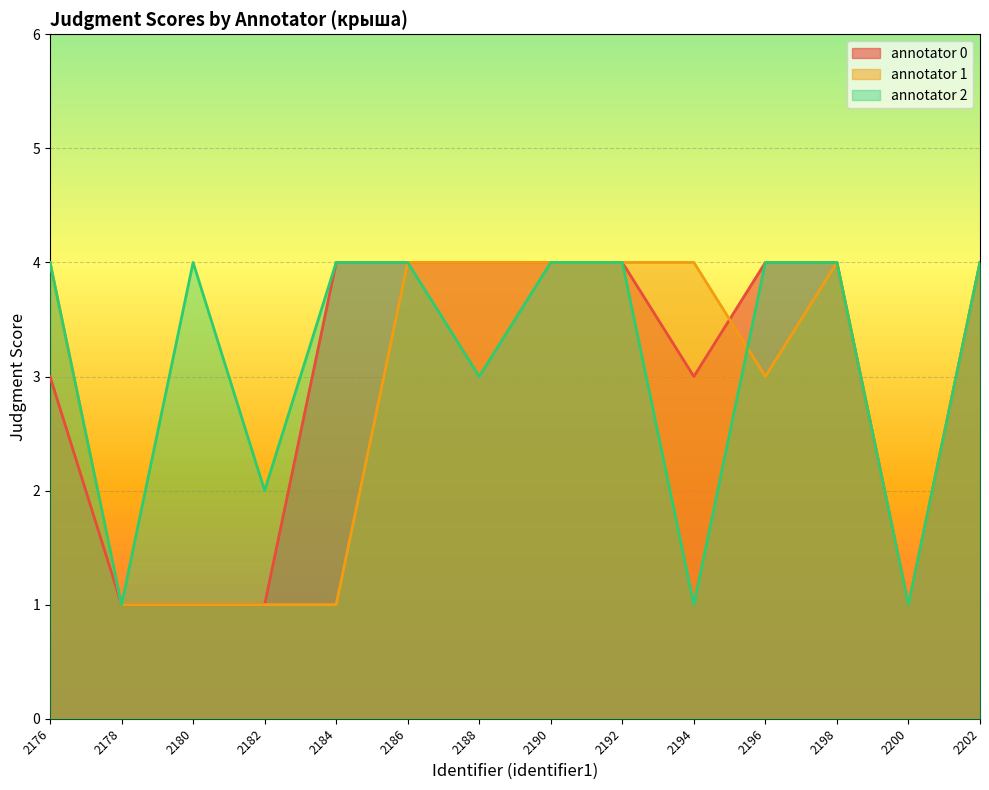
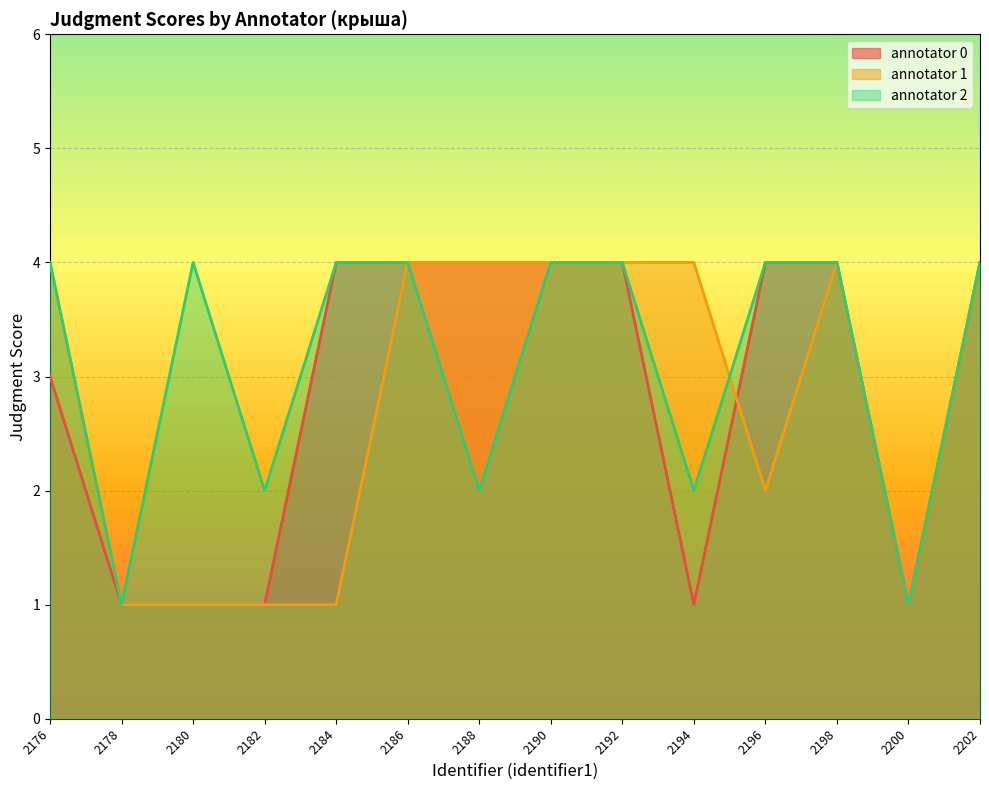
annotator 2, 2188: 3 -> 2
annotator 0, 2194: 3 -> 1
annotator 2, 2194: 1 -> 2
annotator 1, 2196: 3 -> 2
